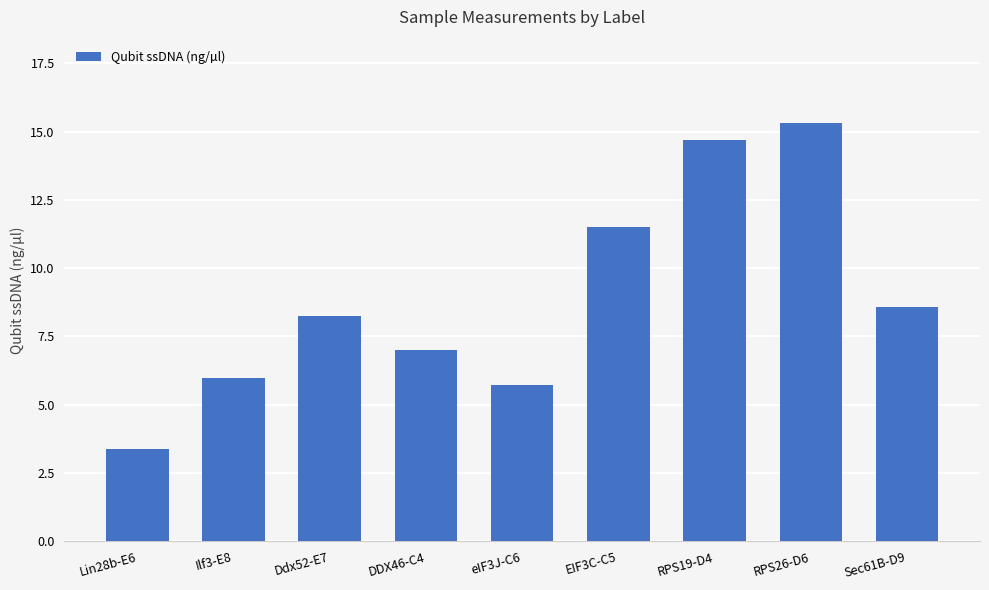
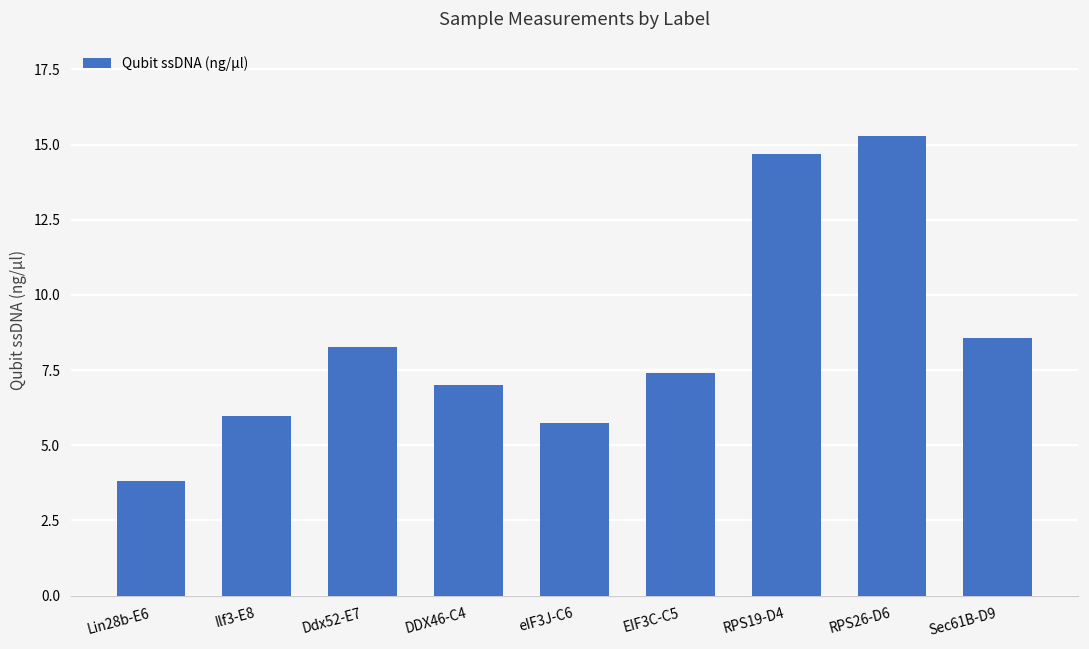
Lin28b-E6: 3.4 -> 3.8
EIF3C-C5: 11.5 -> 7.4
